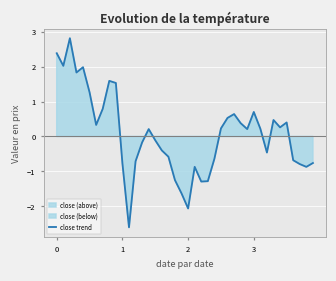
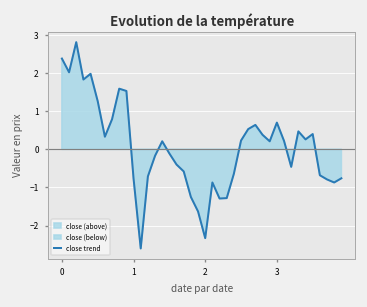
2: -2.1 -> -2.3
